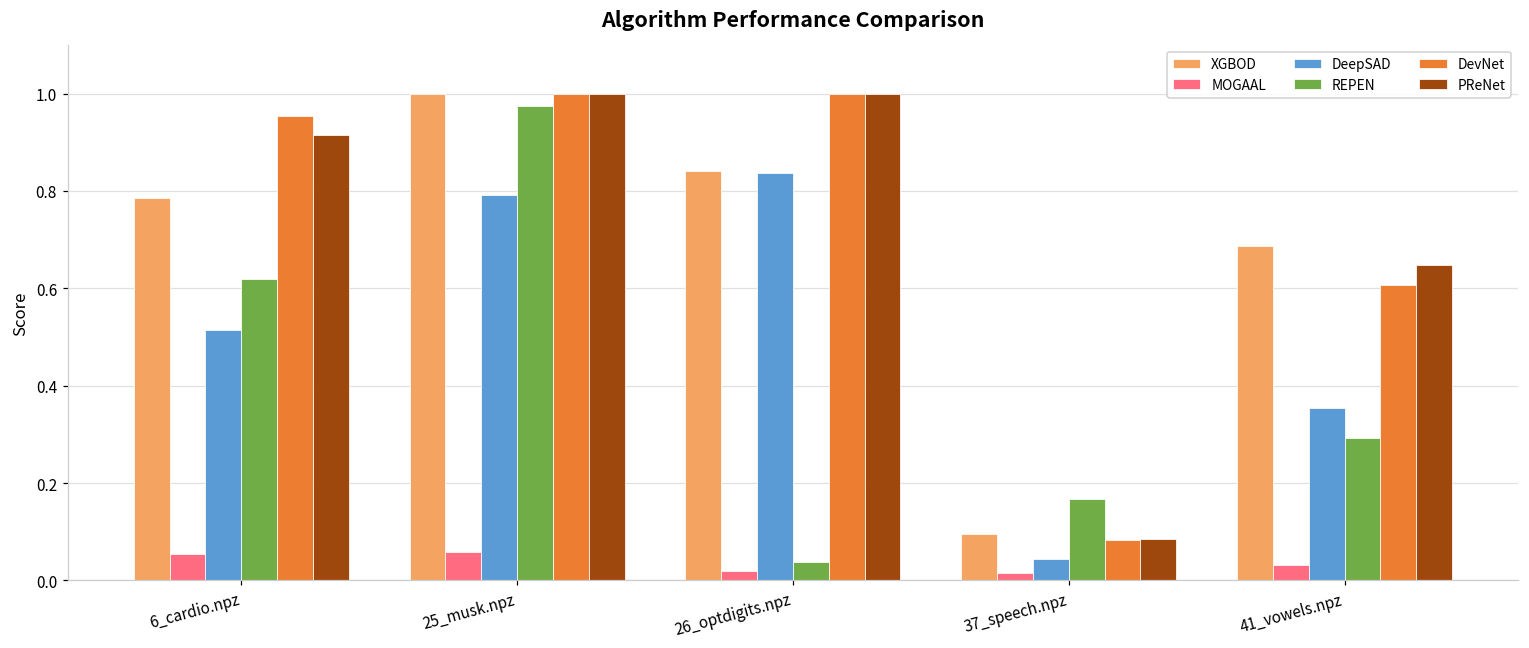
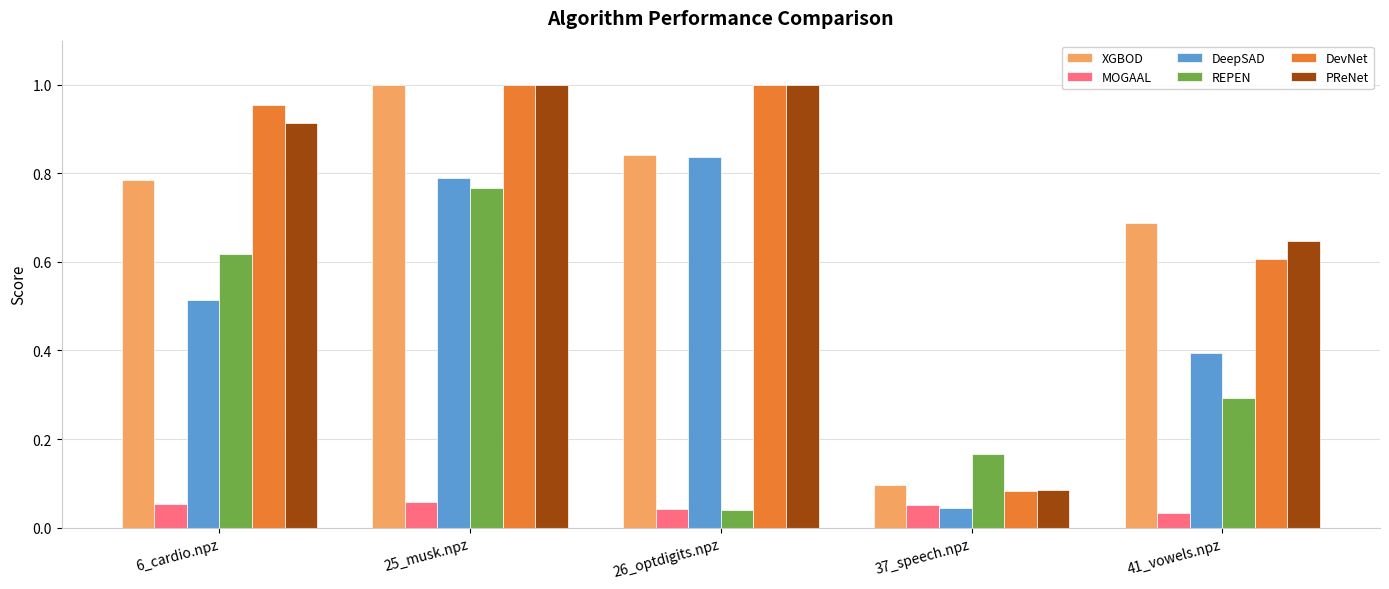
REPEN, 25_musk.npz: 0.97 -> 0.77
MOGAAL, 26_optdigits.npz: 0.02 -> 0.04
MOGAAL, 37_speech.npz: 0.01 -> 0.05
DeepSAD, 41_vowels.npz: 0.35 -> 0.39
